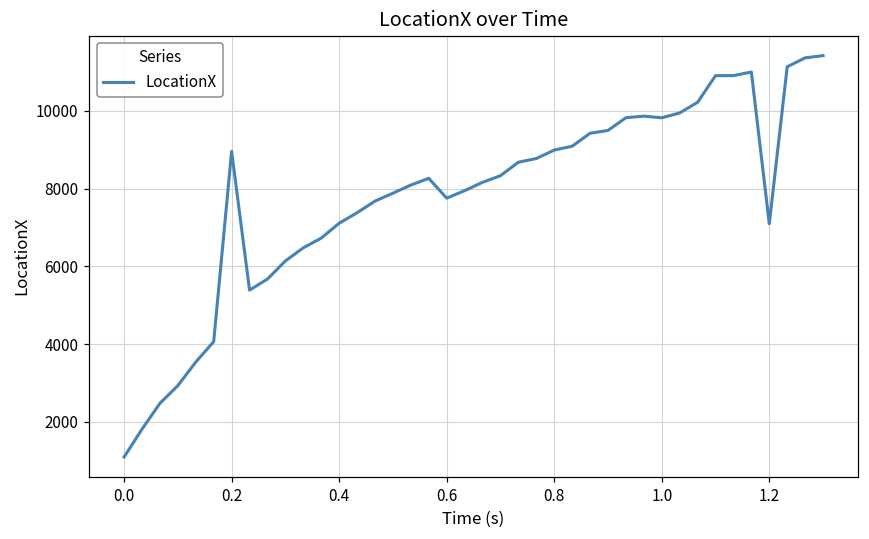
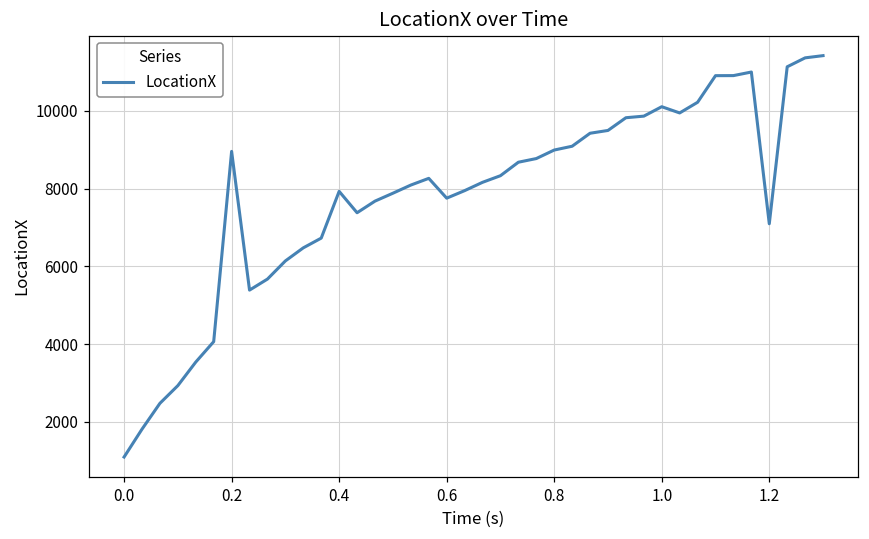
0.4: 7100 -> 7900
1.0: 9800 -> 10100
